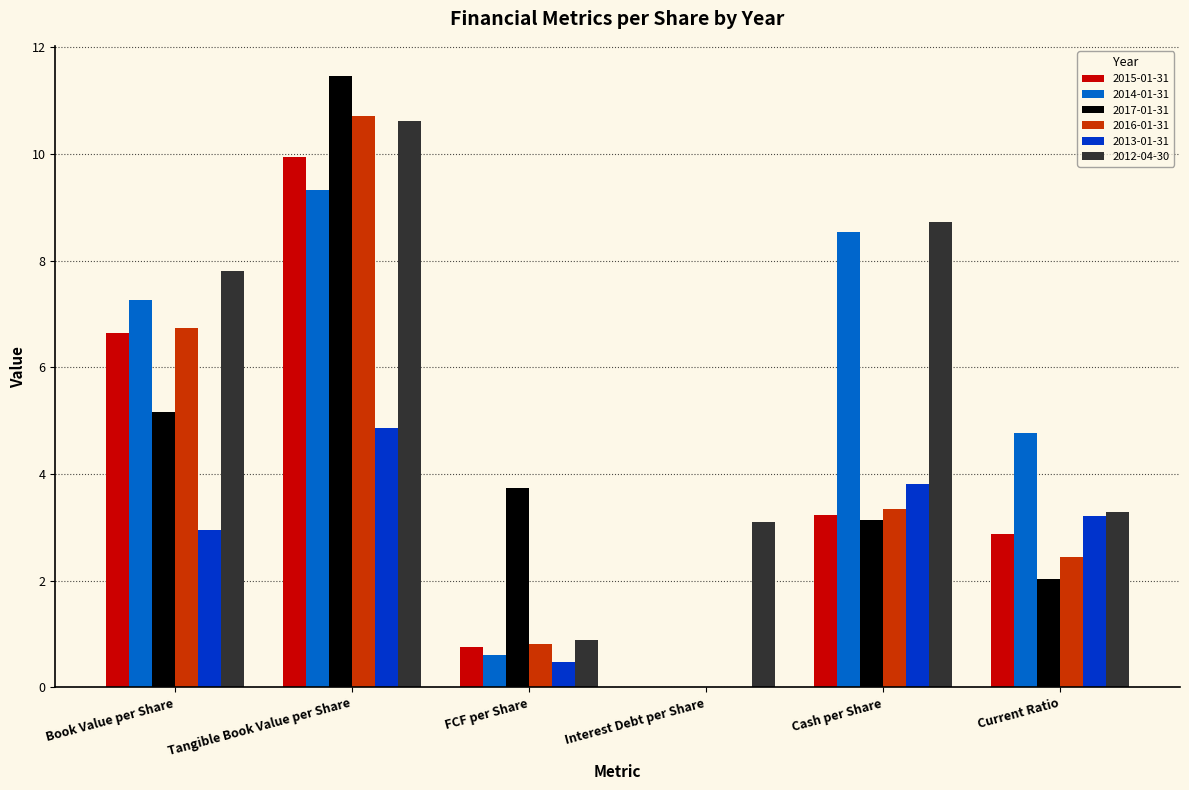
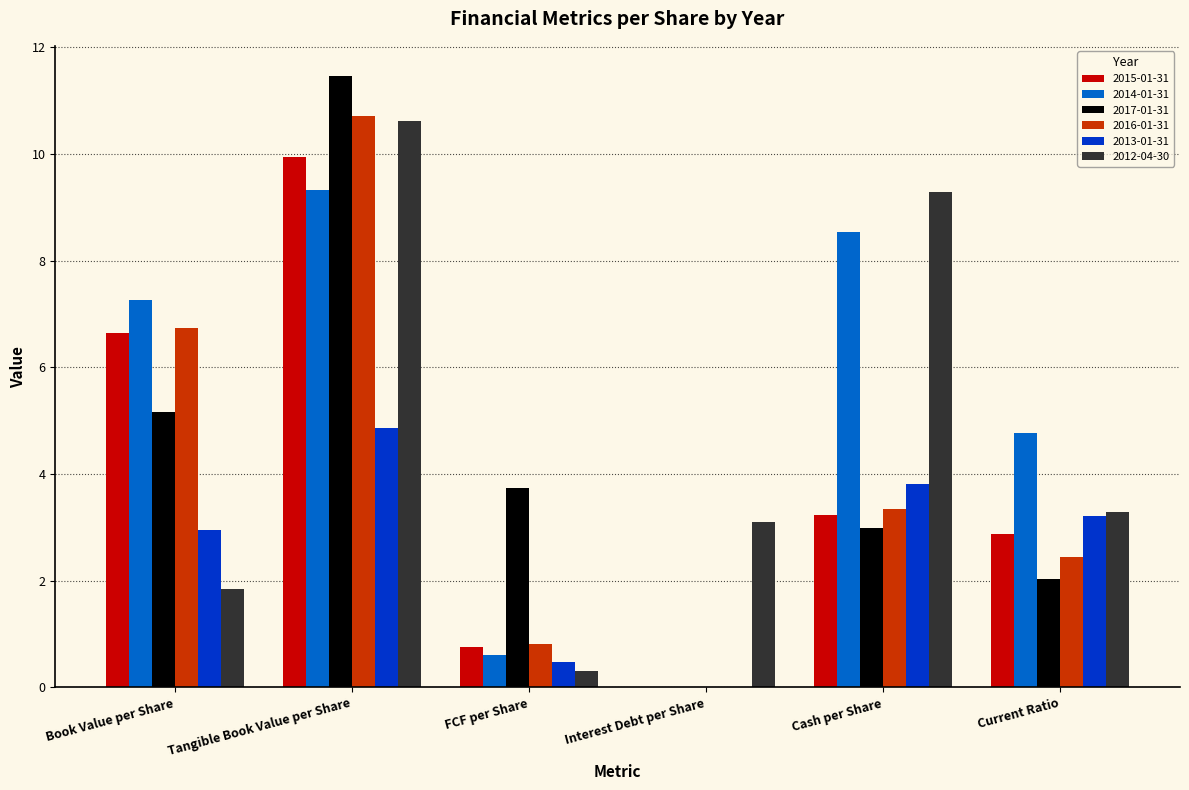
2012-04-30, Book Value per Share: 7.8 -> 1.9
2012-04-30, FCF per Share: 0.9 -> 0.3
2017-01-31, Cash per Share: 3.1 -> 3.0
2012-04-30, Cash per Share: 8.7 -> 9.3
